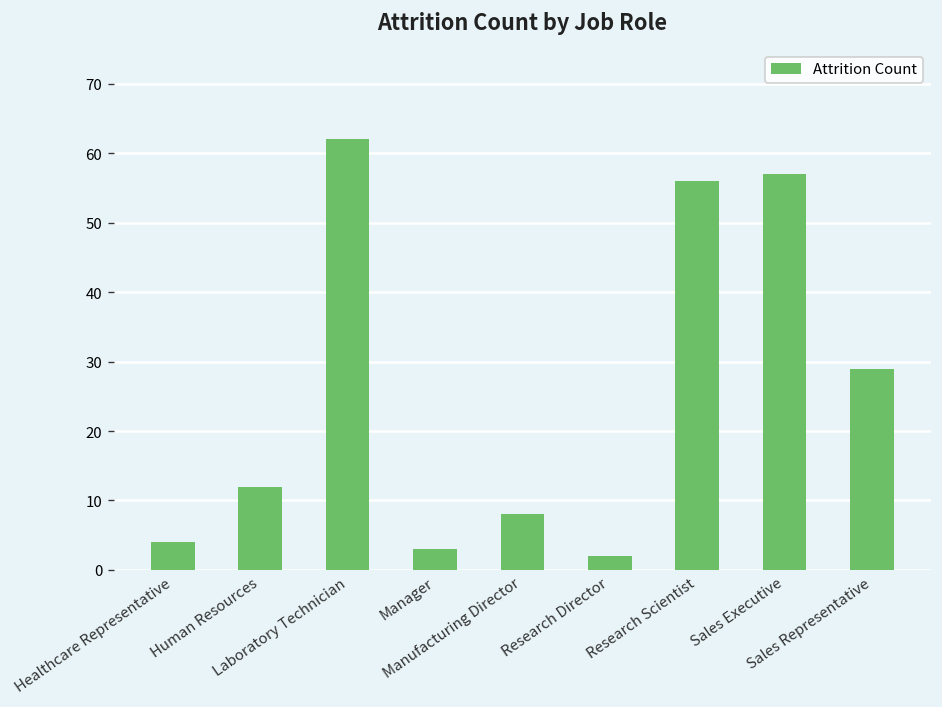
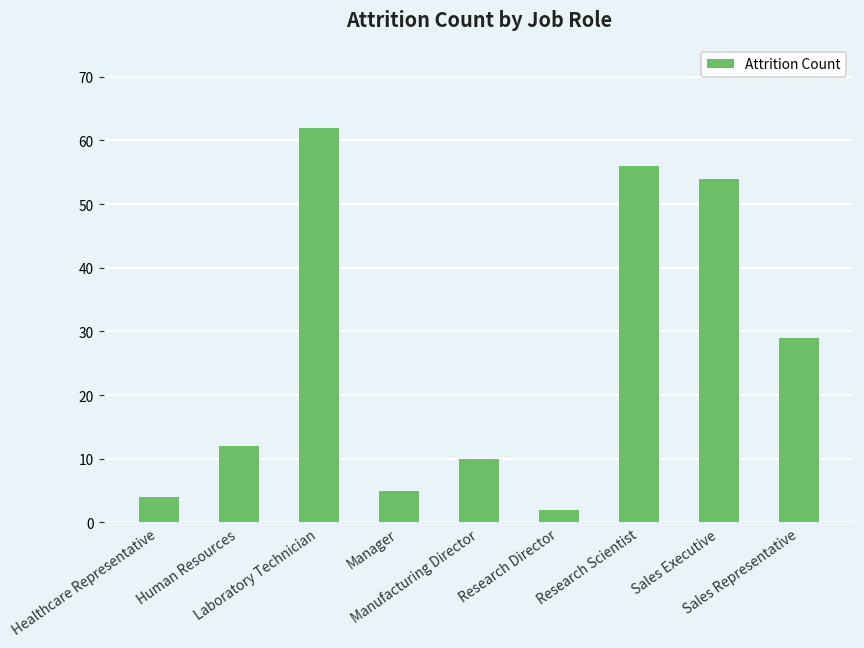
Manager: 3 -> 5
Manufacturing Director: 8 -> 10
Sales Executive: 57 -> 54
